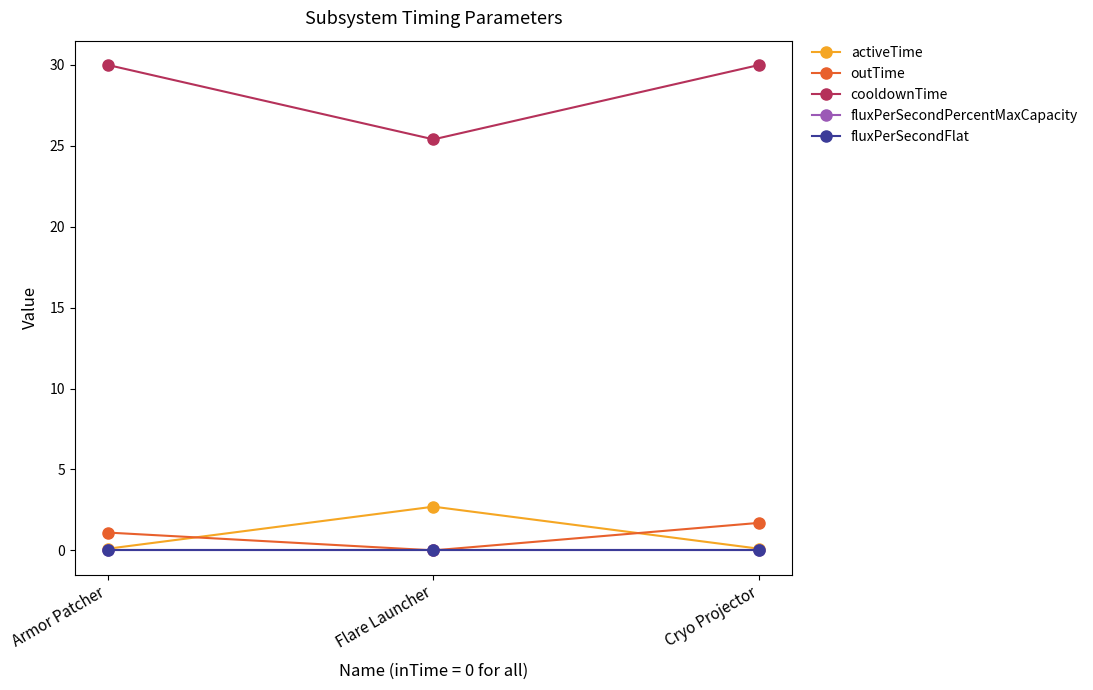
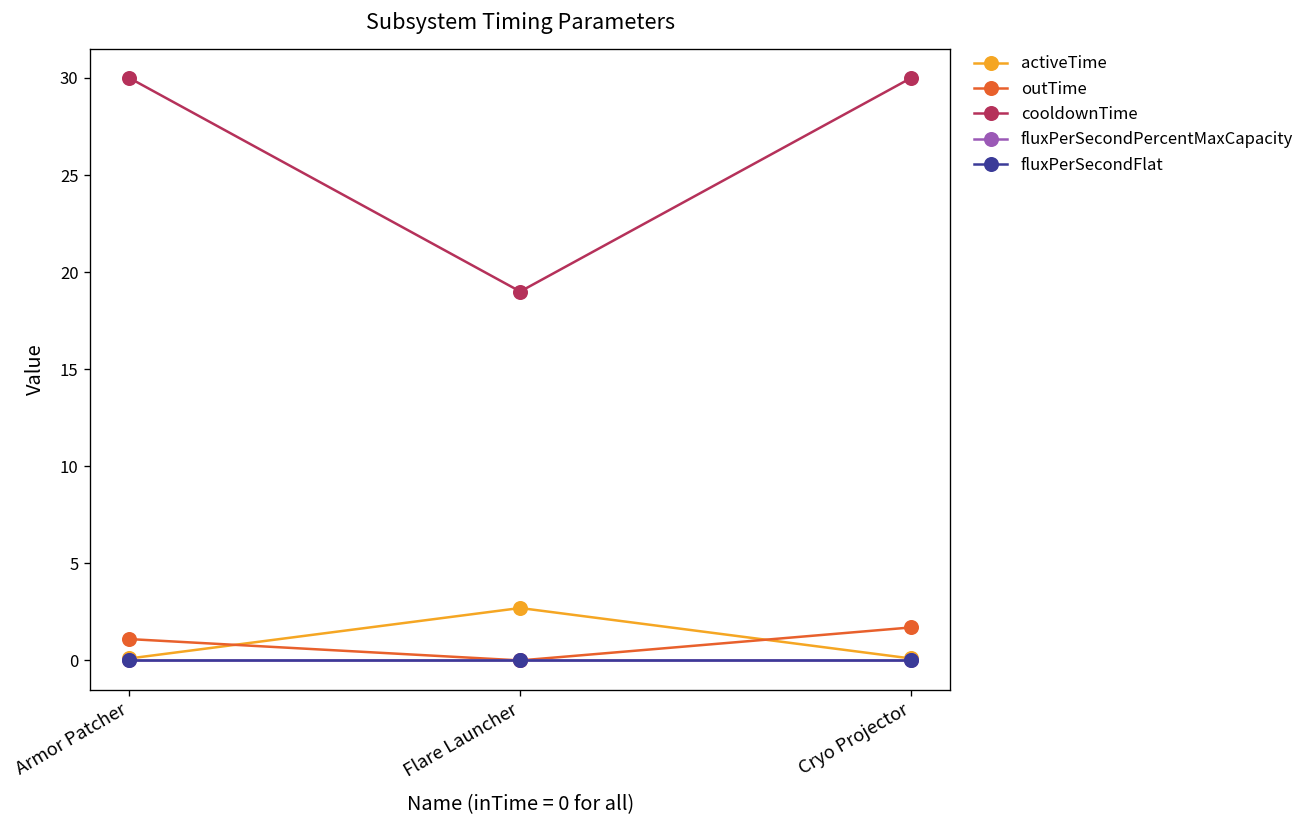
cooldownTime, Flare Launcher: 25.4 -> 19.0
